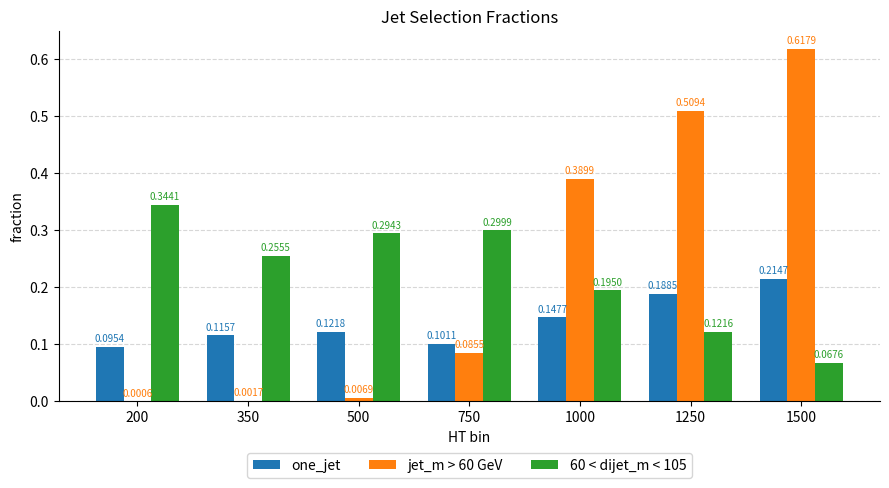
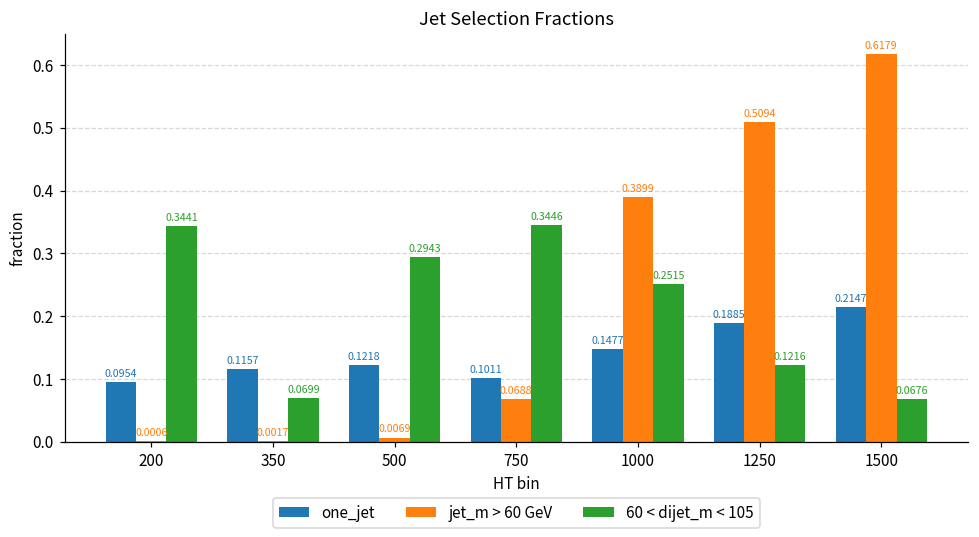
60 < dijet_m < 105, 350: 0.2555 -> 0.0699
jet_m > 60 GeV, 750: 0.0855 -> 0.0688
60 < dijet_m < 105, 750: 0.2999 -> 0.3446
60 < dijet_m < 105, 1000: 0.1950 -> 0.2515
